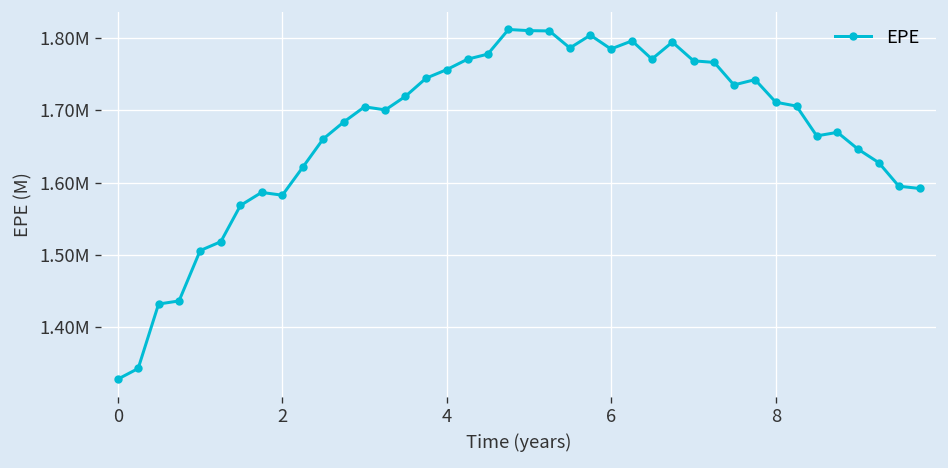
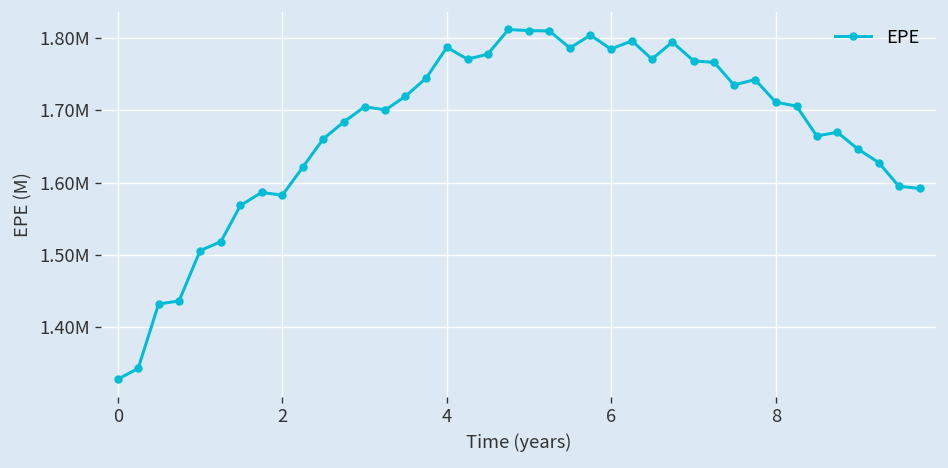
4: 1760000 -> 1790000
